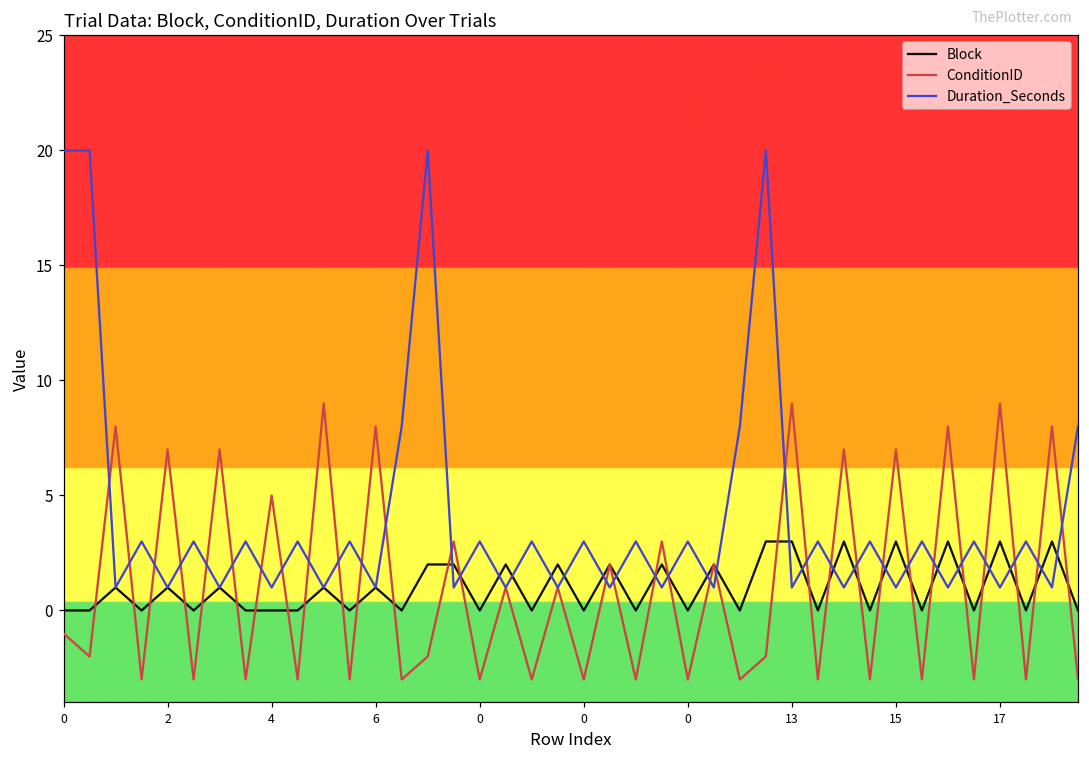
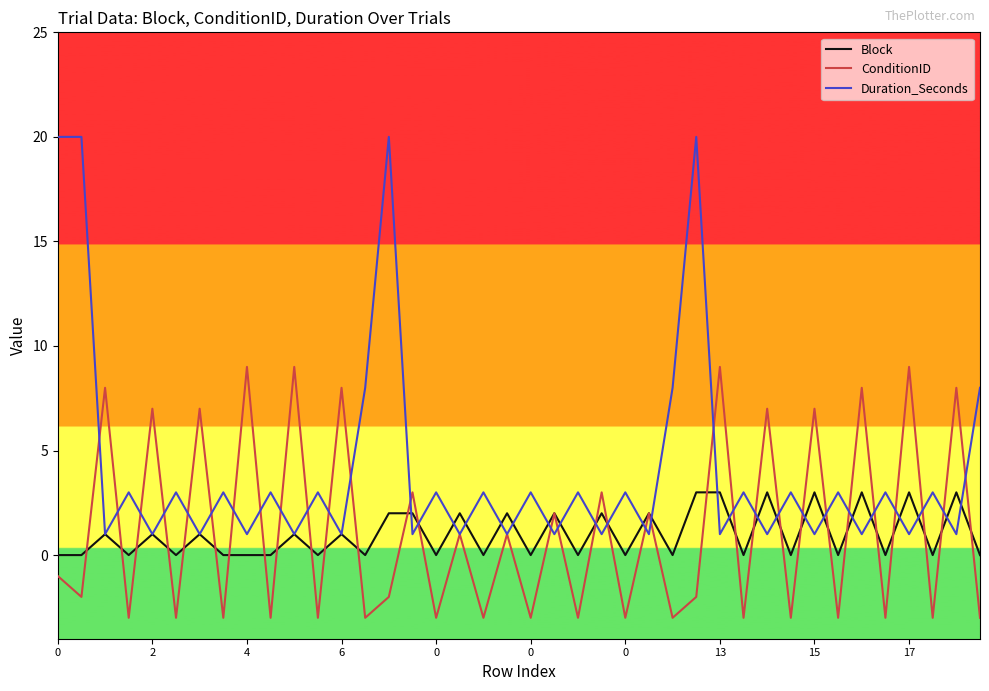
ConditionID, 4: 5 -> 9
